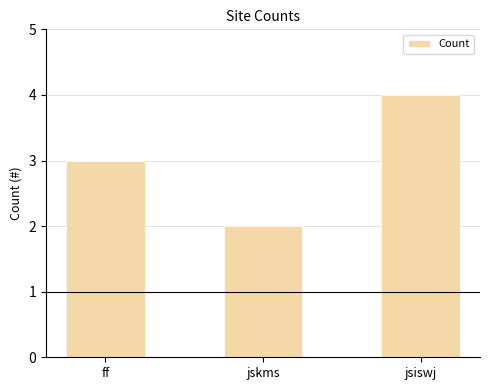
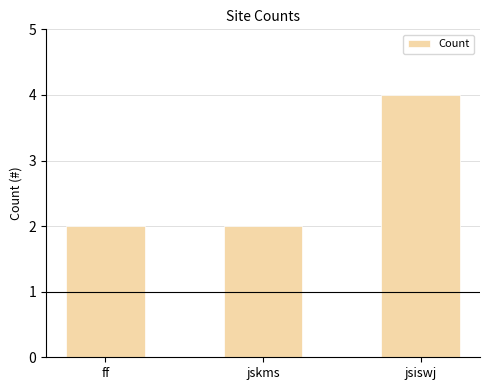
ff: 3 -> 2
